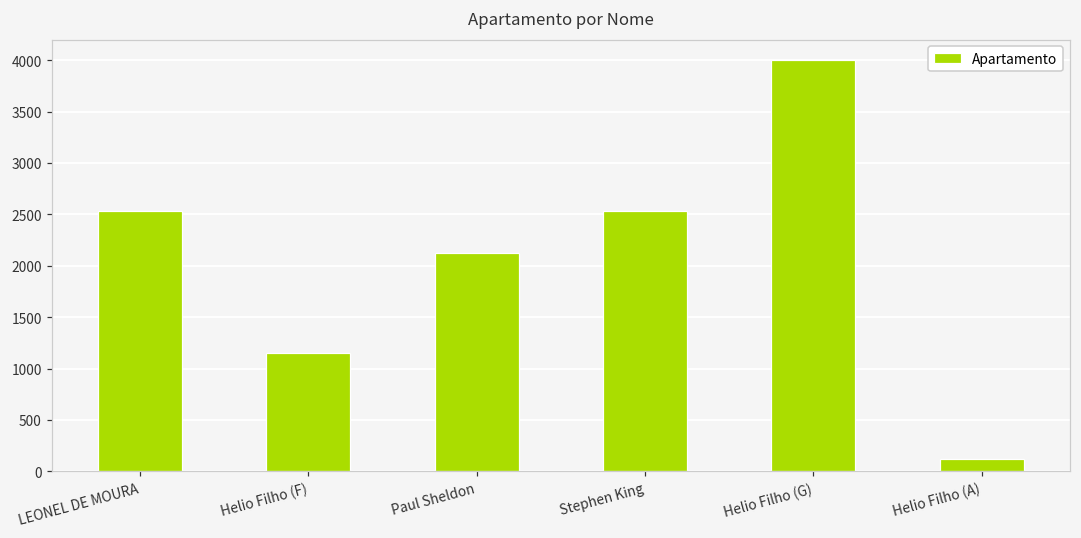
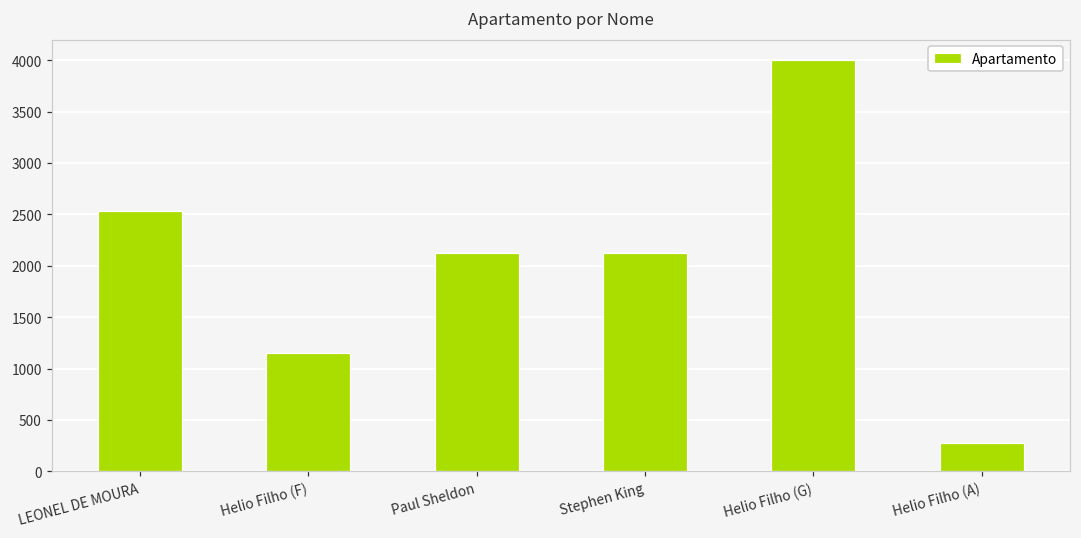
Stephen King: 2500 -> 2100
Helio Filho (A): 100 -> 300
